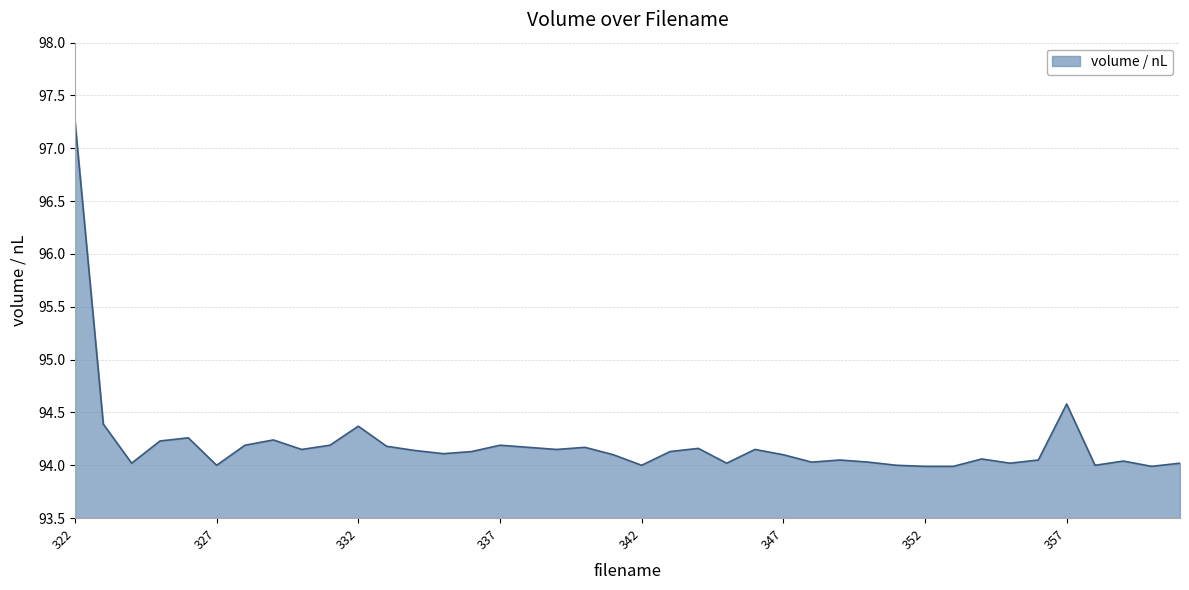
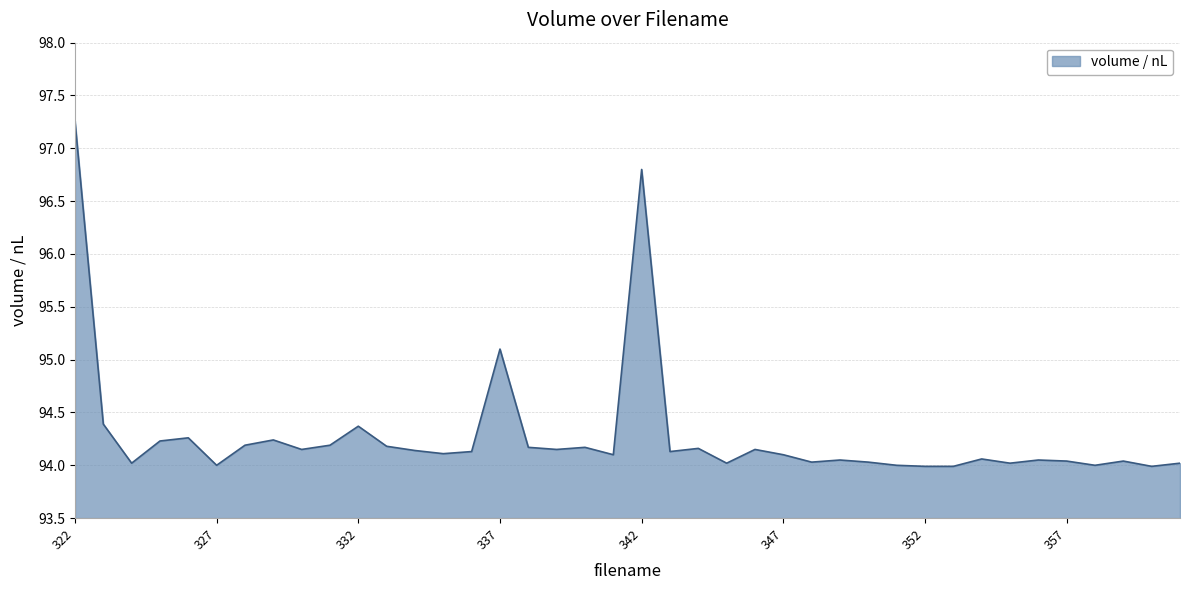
337: 94.19 -> 95.10
342: 94.0 -> 96.8
357: 94.58 -> 94.04
